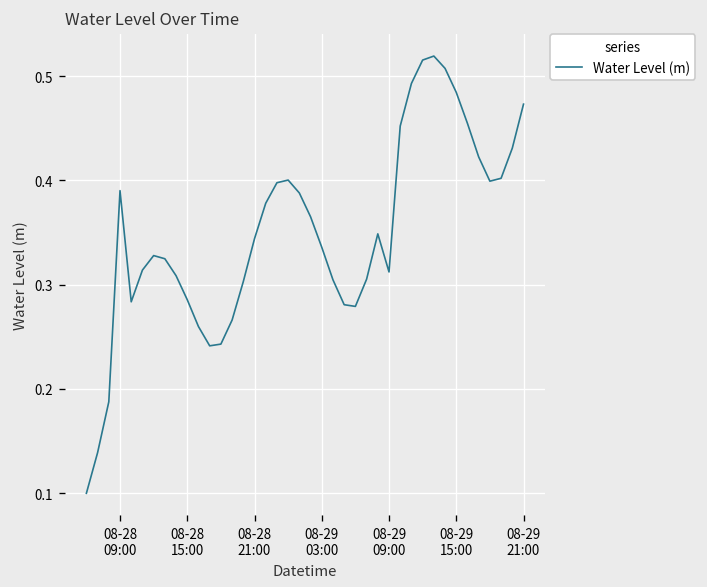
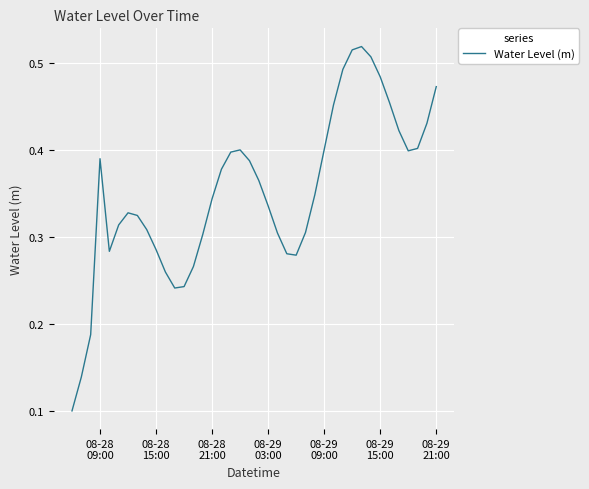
08-29 09:00: 0.31 -> 0.40
